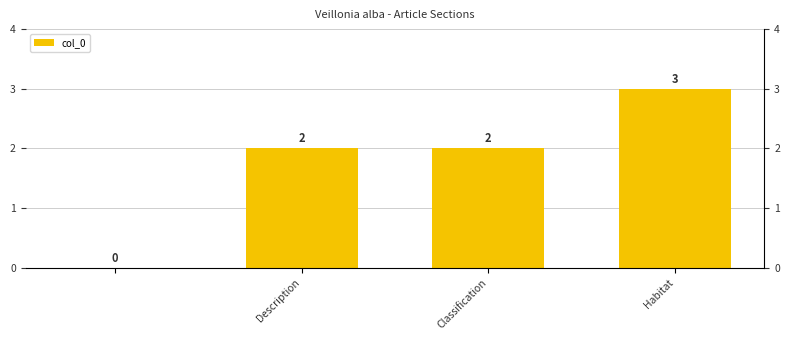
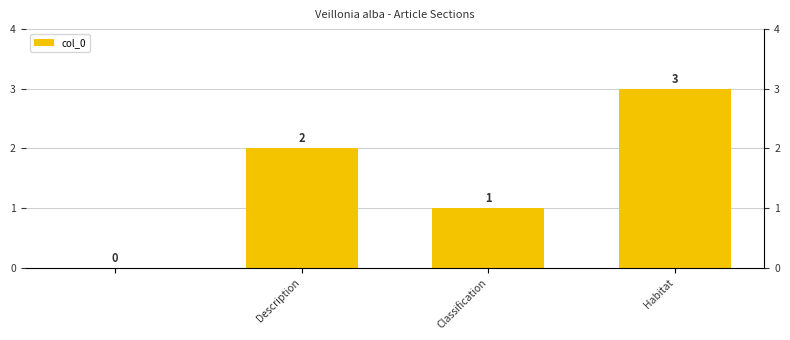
Classification: 2 -> 1
